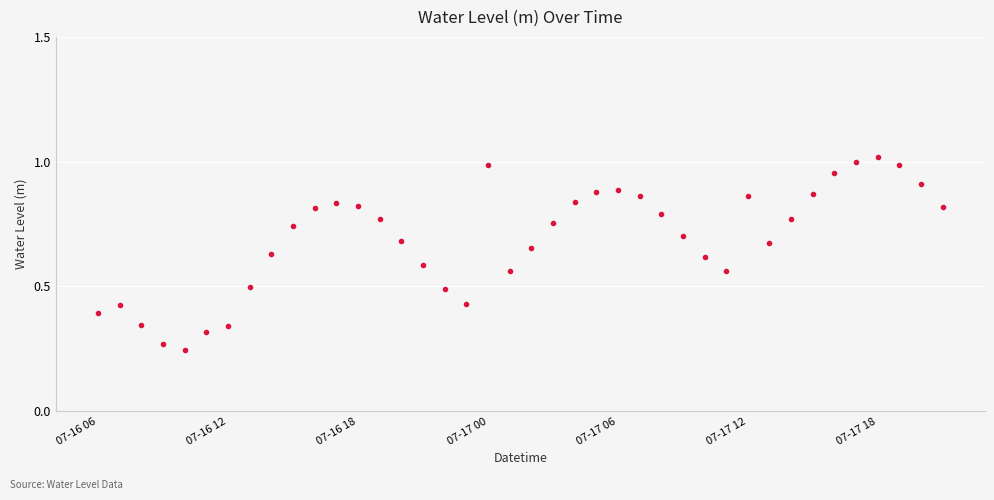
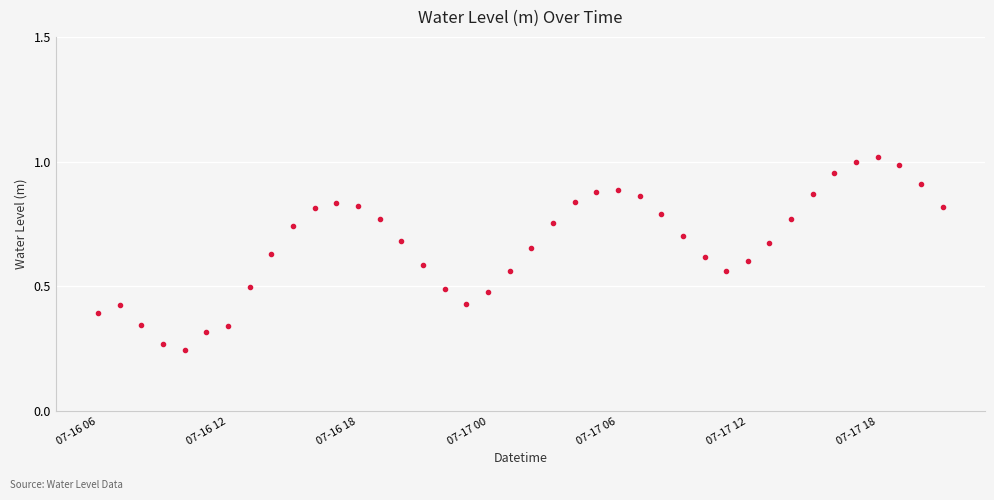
07-17 00: 0.99 -> 0.48
07-17 12: 0.86 -> 0.60
